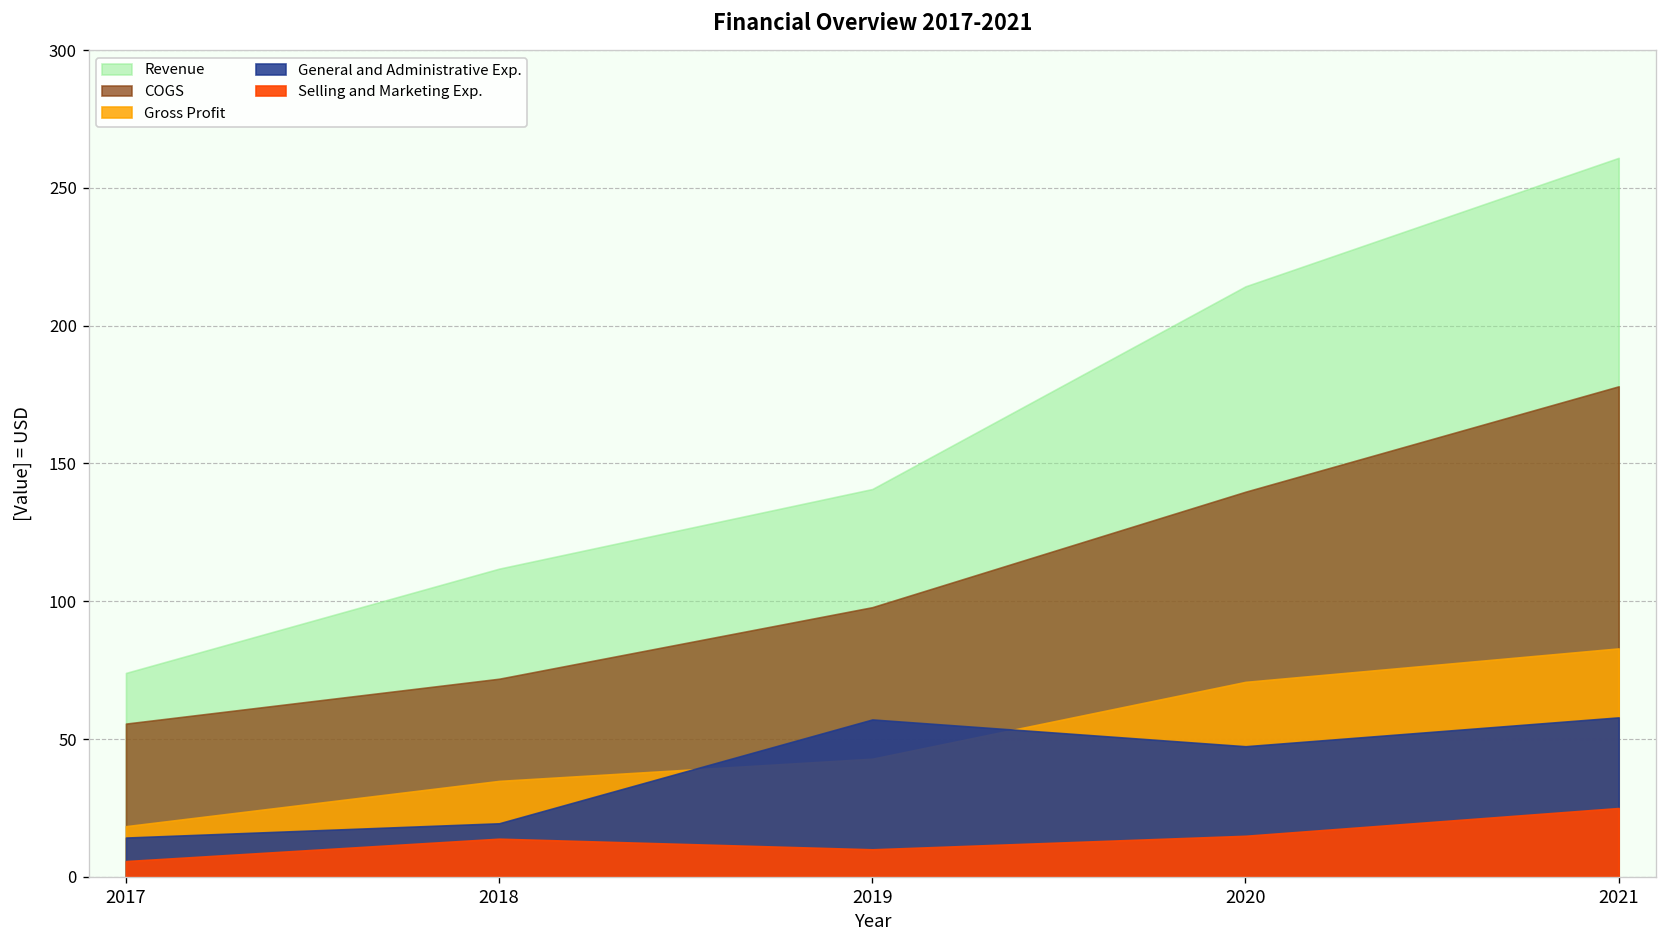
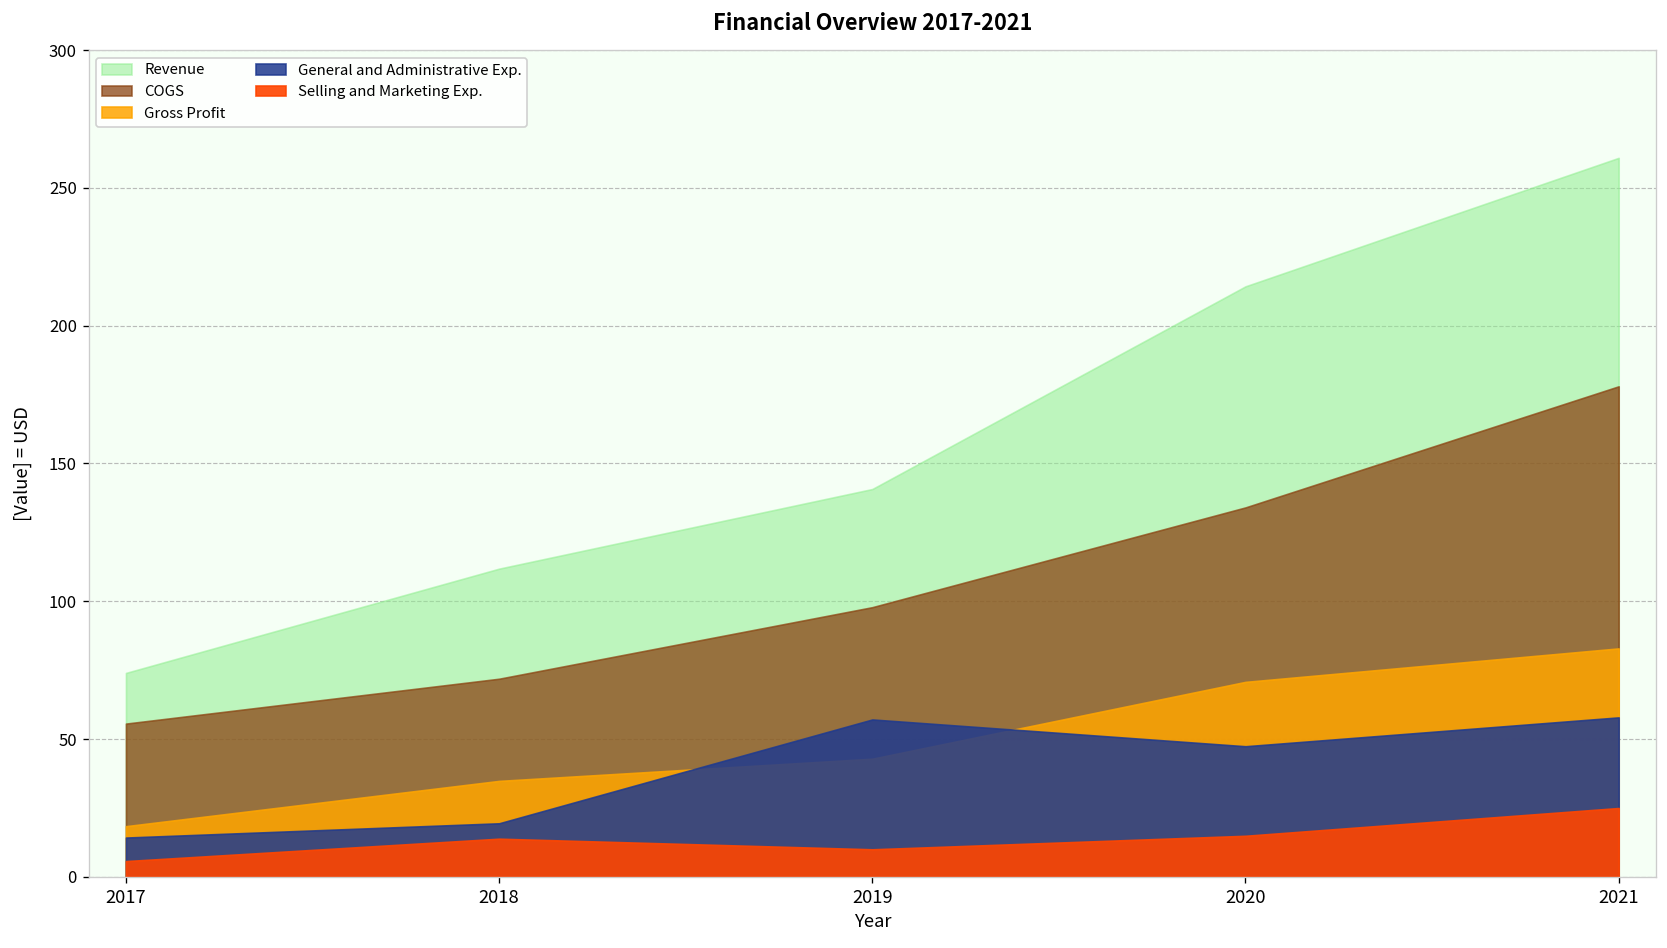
COGS, 2020: 140 -> 134
